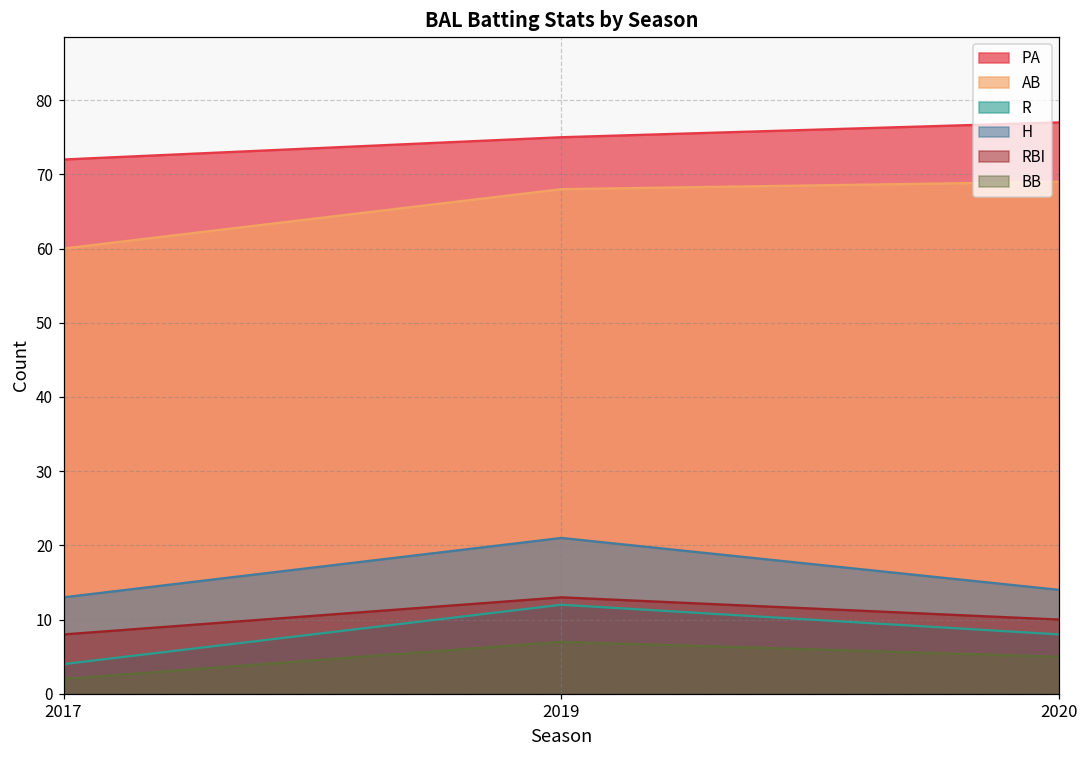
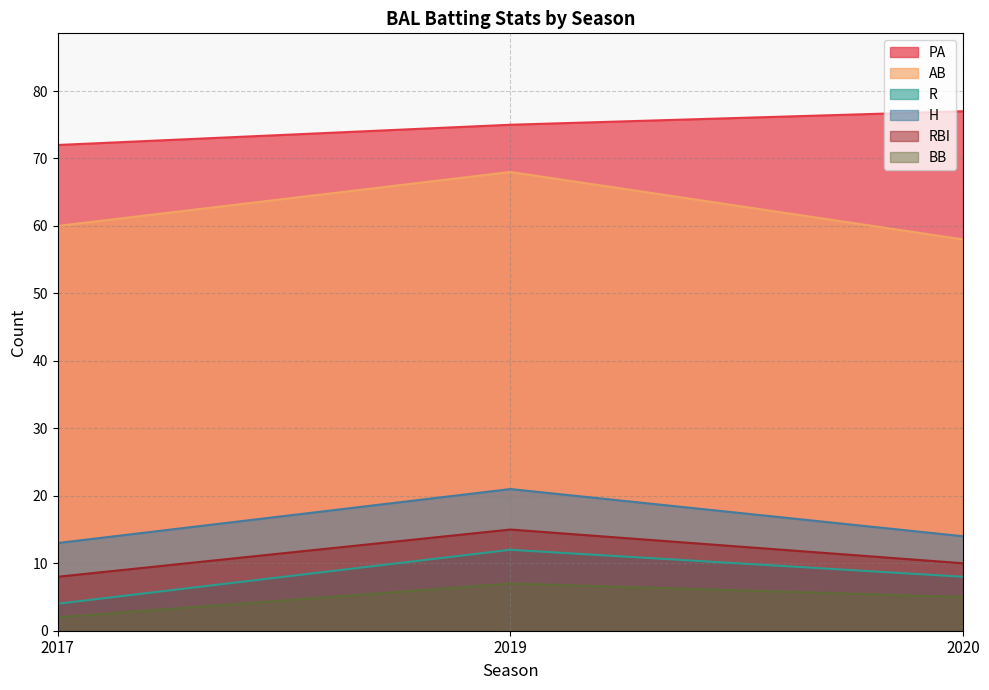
RBI, 2019: 13 -> 15
AB, 2020: 69 -> 58
